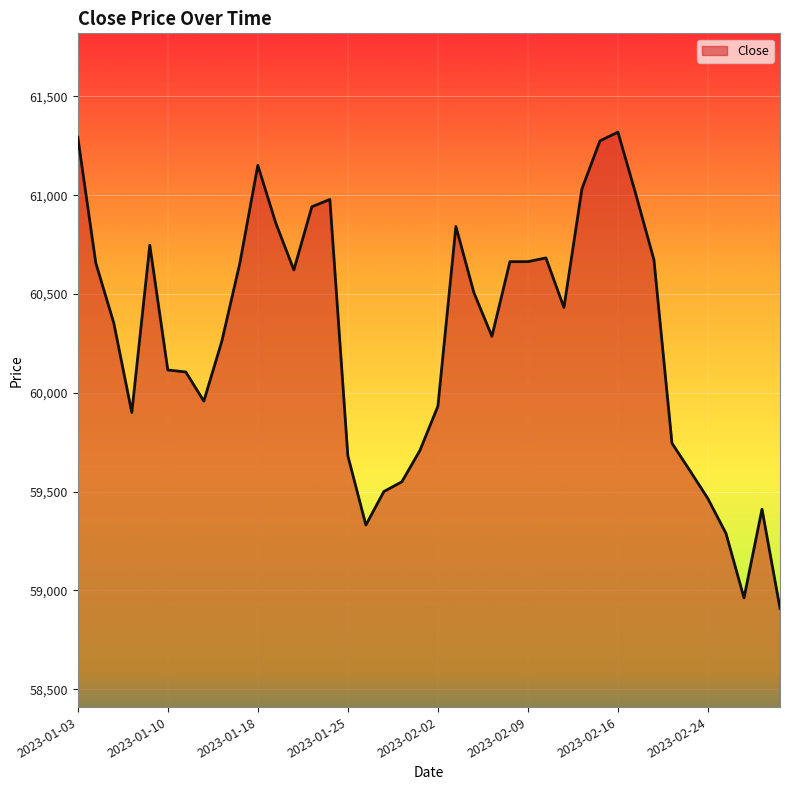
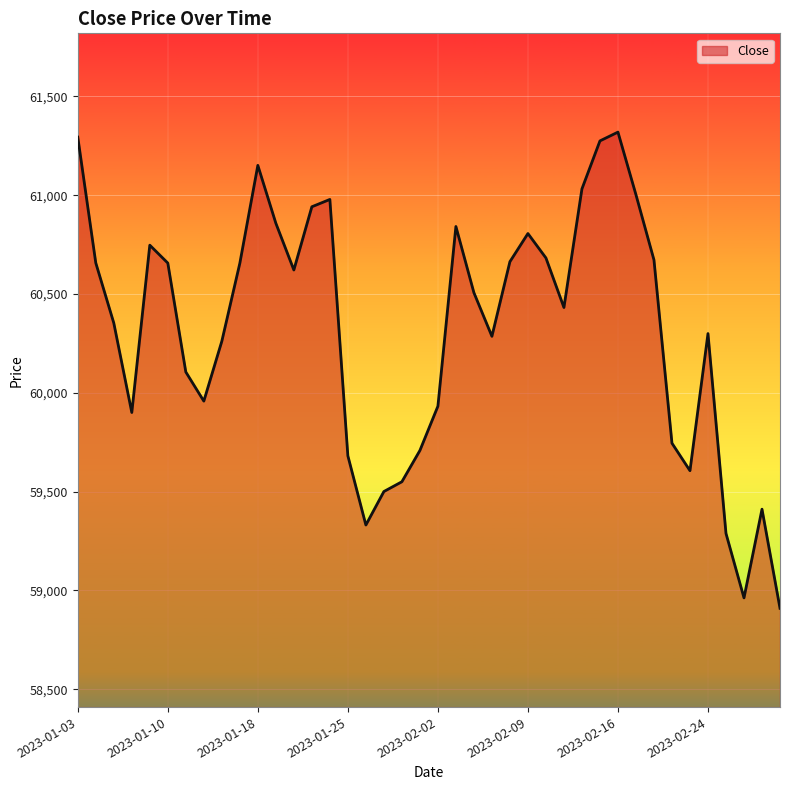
2023-01-10: 60,120 -> 60,660
2023-02-09: 60,660 -> 60,810
2023-02-24: 59,460 -> 60,300
